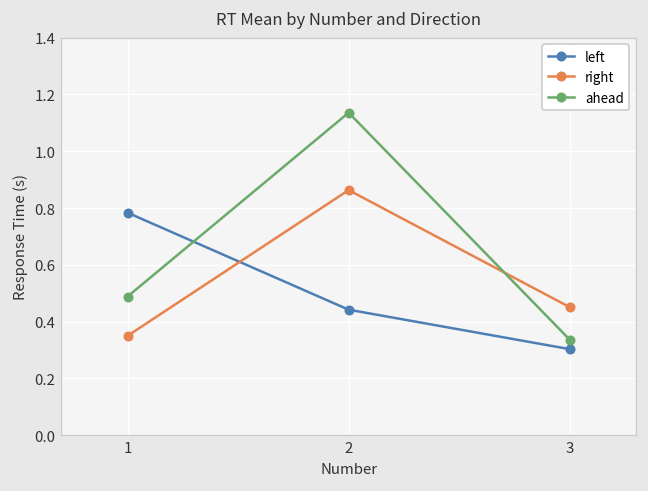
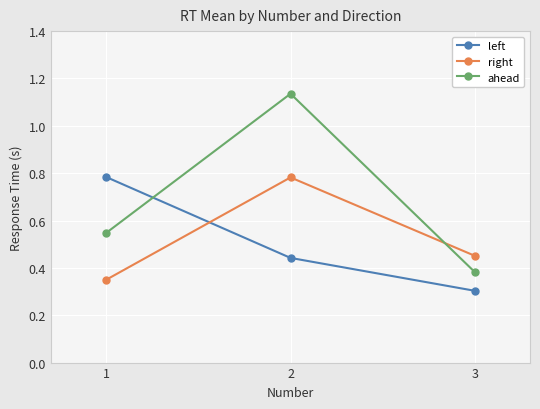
ahead, 1: 0.49 -> 0.55
right, 2: 0.86 -> 0.78
ahead, 3: 0.34 -> 0.38
